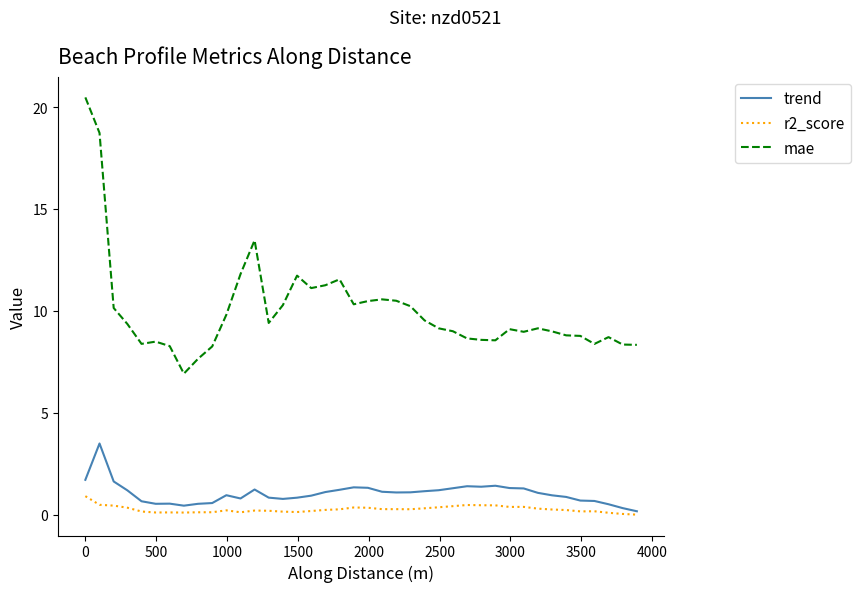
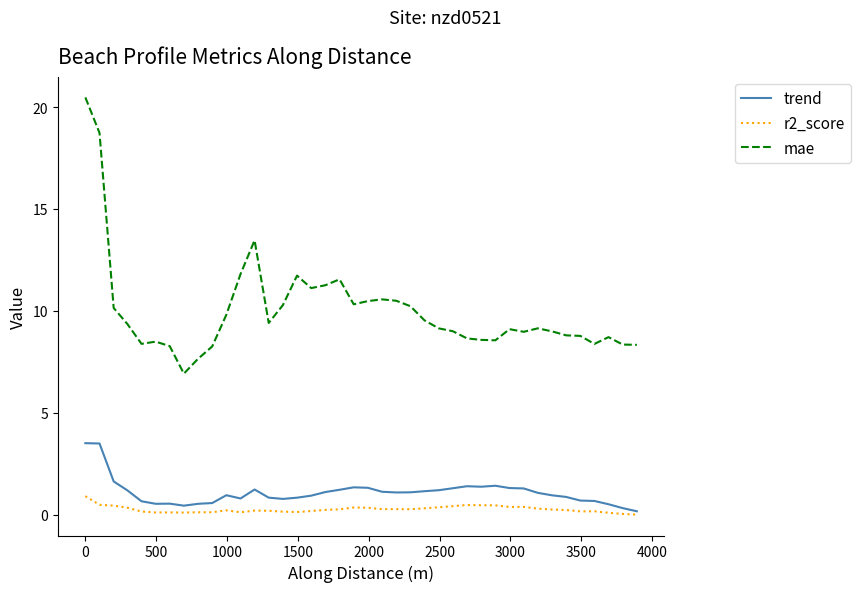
trend, 0: 1.7 -> 3.5
